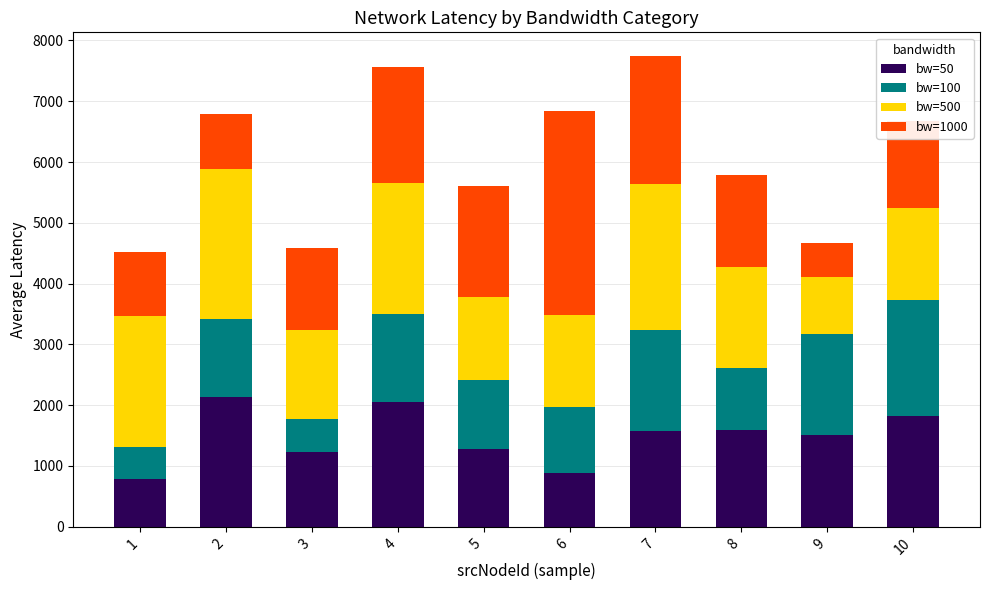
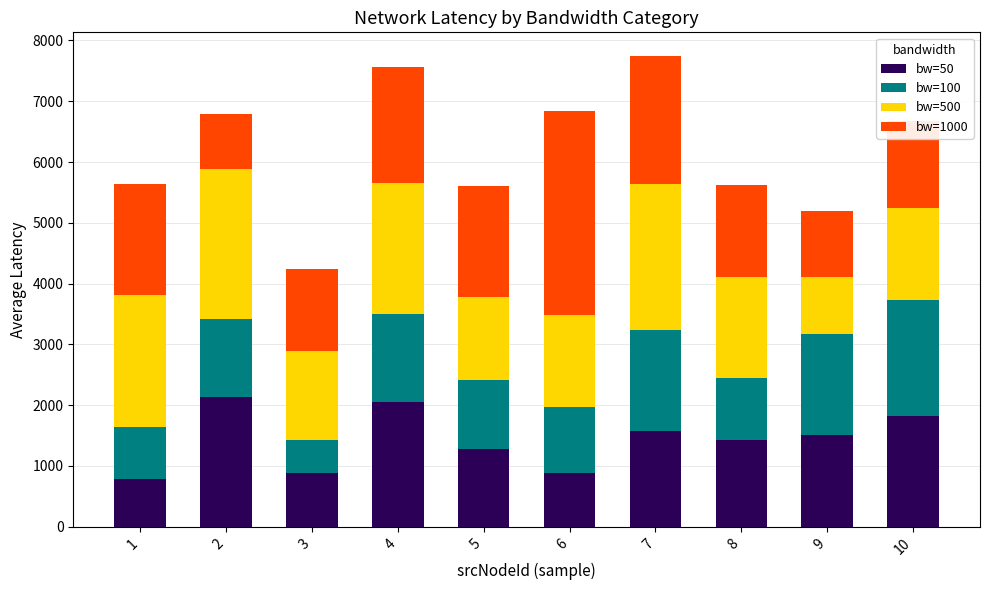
bw=100, 1: 500 -> 900
bw=1000, 1: 1000 -> 1800
bw=50, 3: 1200 -> 900
bw=50, 8: 1600 -> 1400
bw=1000, 9: 600 -> 1100
